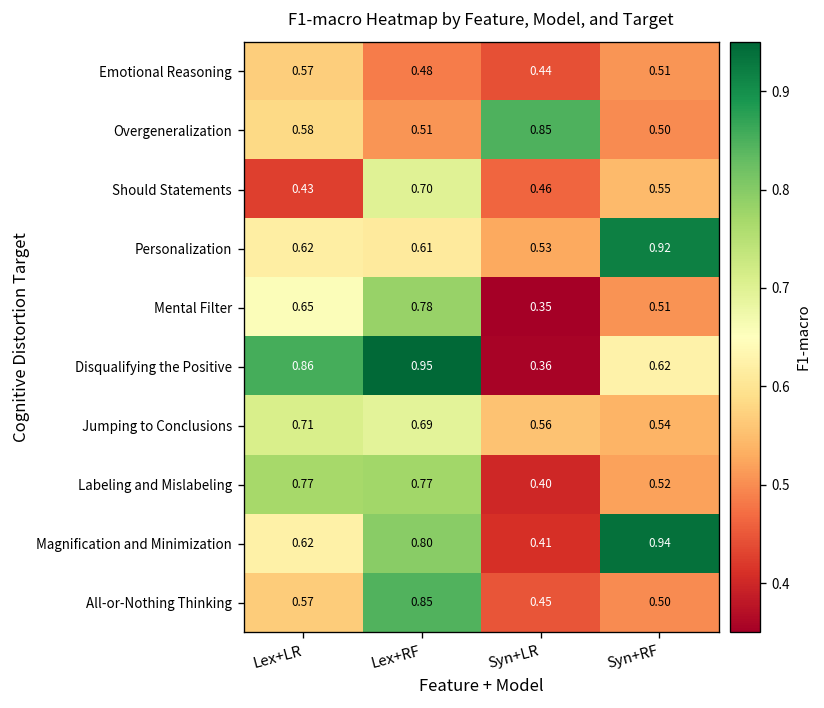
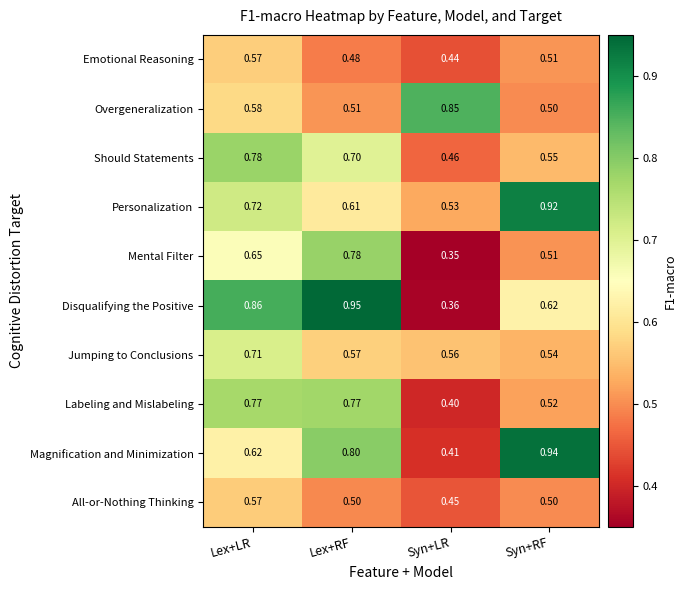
Should Statements, Lex+LR: 0.43 -> 0.78
Personalization, Lex+LR: 0.62 -> 0.72
Jumping to Conclusions, Lex+RF: 0.69 -> 0.57
All-or-Nothing Thinking, Lex+RF: 0.85 -> 0.50
